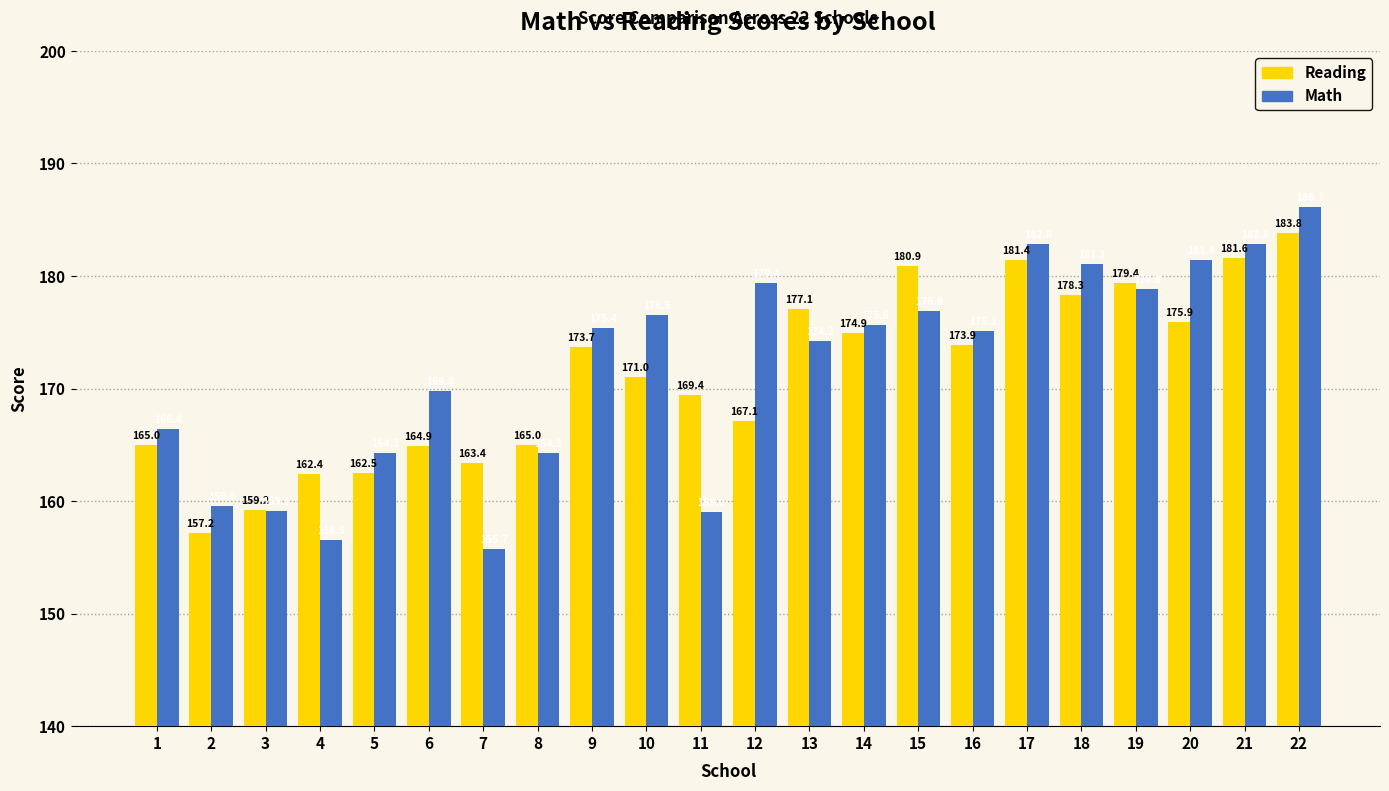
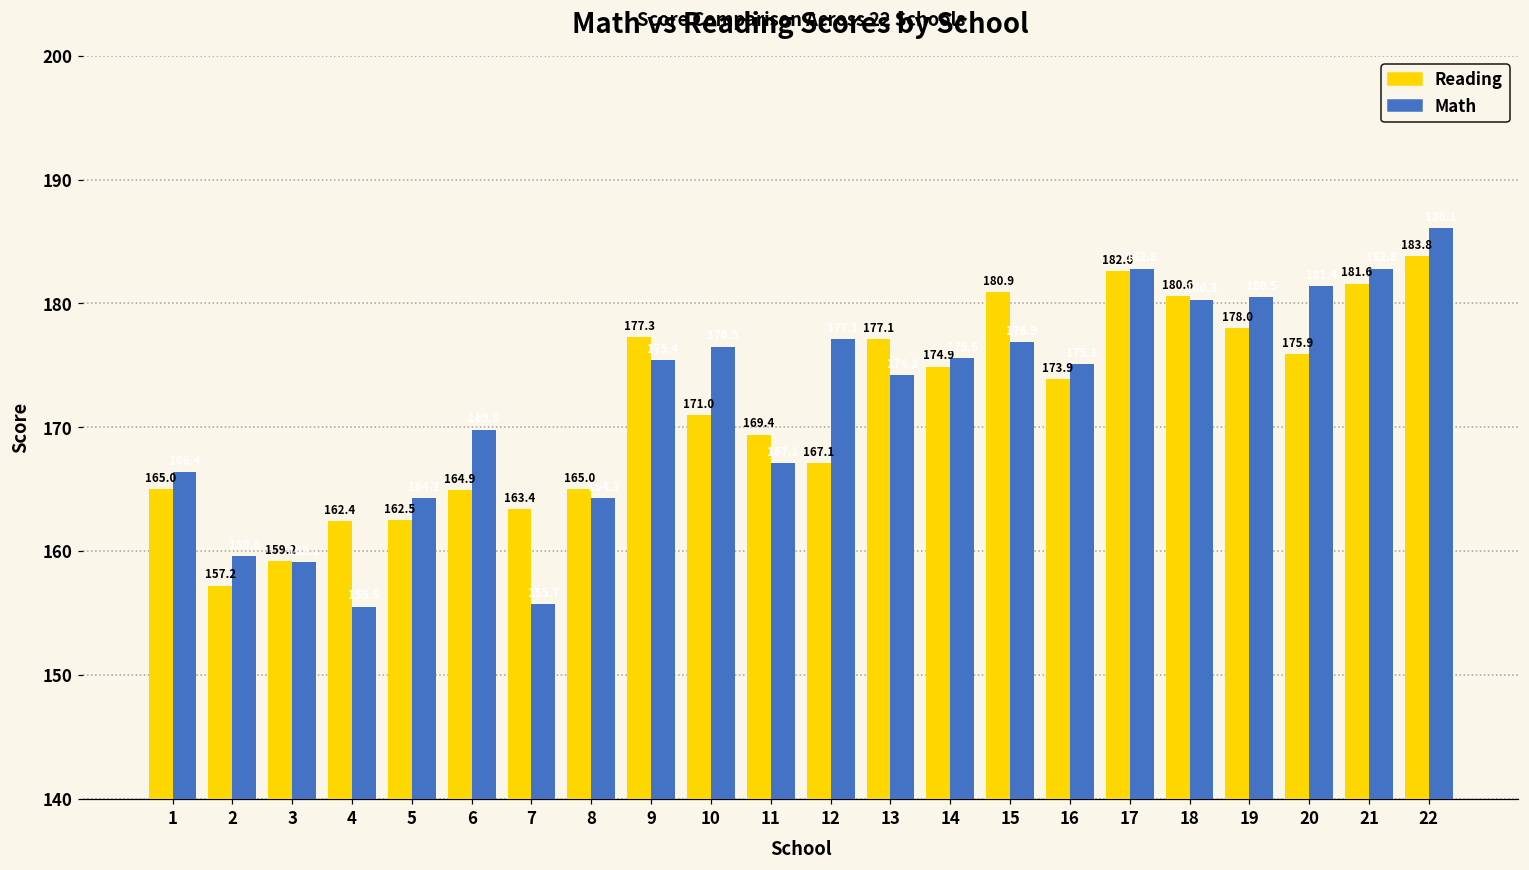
Math, 4: 156.5 -> 155.5
Reading, 9: 173.7 -> 177.3
Math, 11: 159.0 -> 167.1
Math, 12: 179.4 -> 177.1
Reading, 17: 181.4 -> 182.6
Reading, 18: 178.3 -> 180.6
Math, 18: 181.1 -> 180.3
Reading, 19: 179.4 -> 178.0
Math, 19: 178.8 -> 180.5
